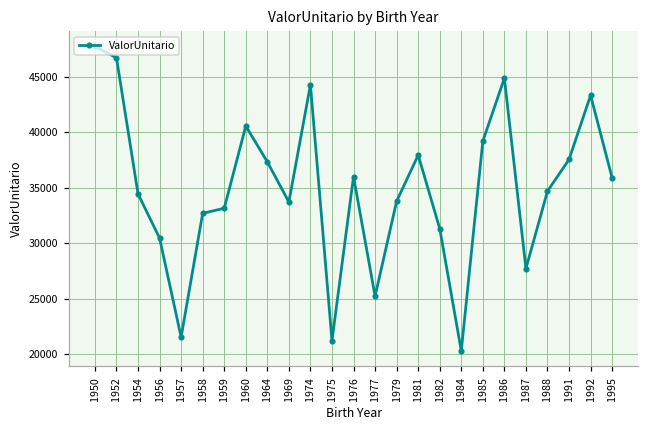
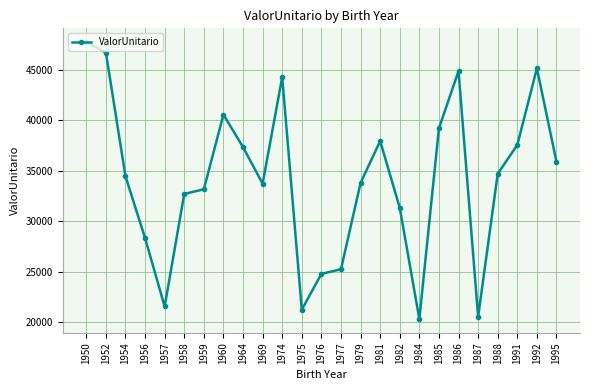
1956: 30500 -> 28300
1976: 36000 -> 24800
1987: 27700 -> 20500
1992: 43300 -> 45100
